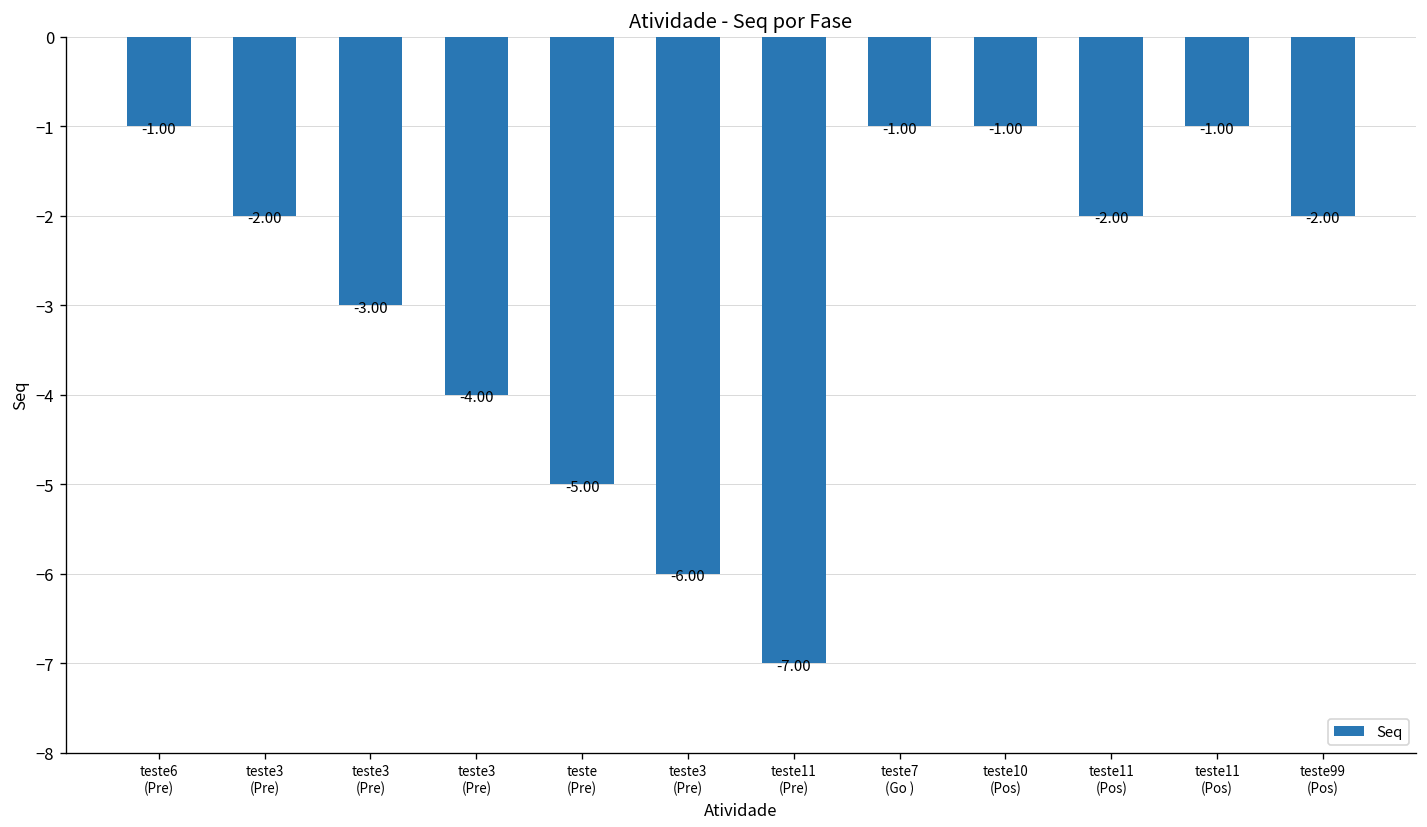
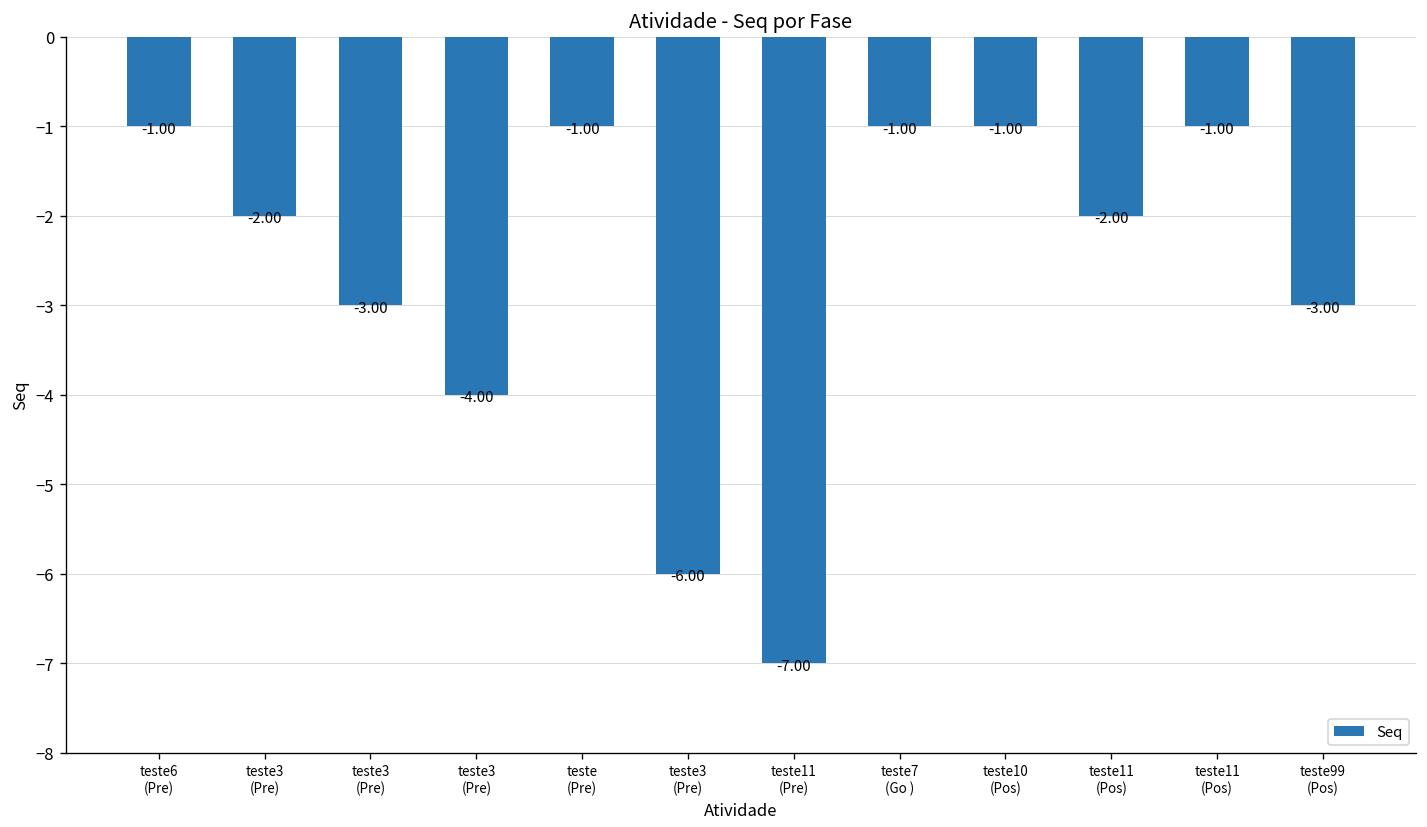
teste (Pre): -5.00 -> -1.00
teste99 (Pos): -2.00 -> -3.00
